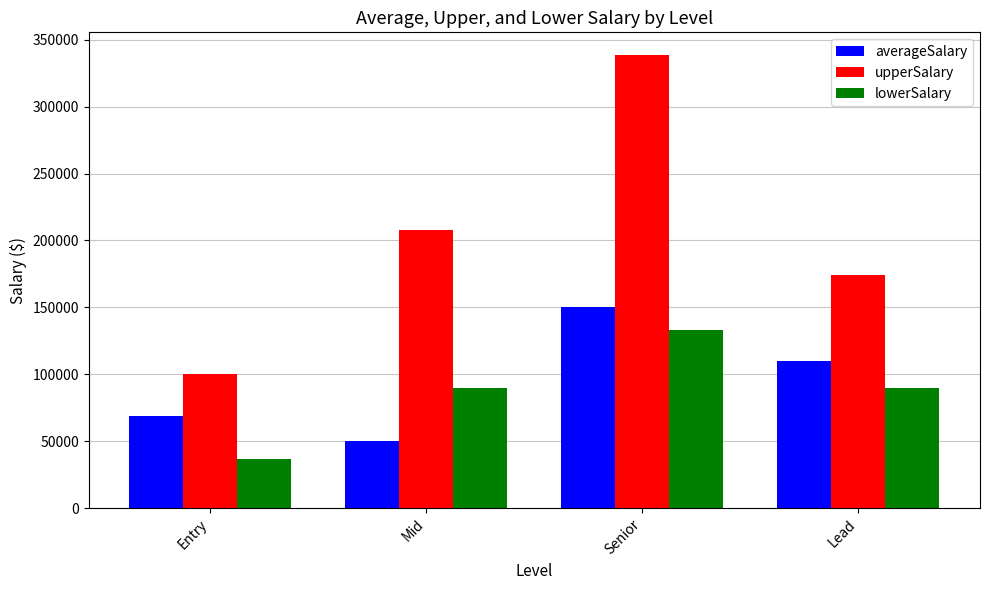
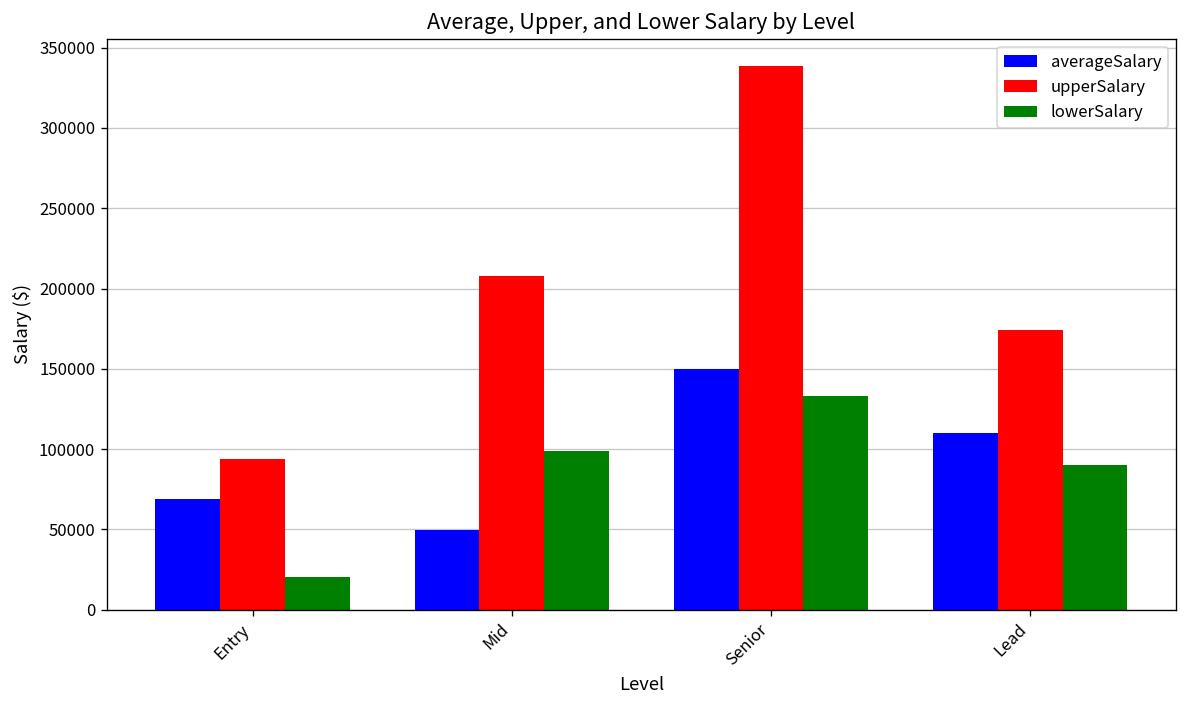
upperSalary, Entry: 100000 -> 94000
lowerSalary, Entry: 37000 -> 20000
lowerSalary, Mid: 90000 -> 99000
